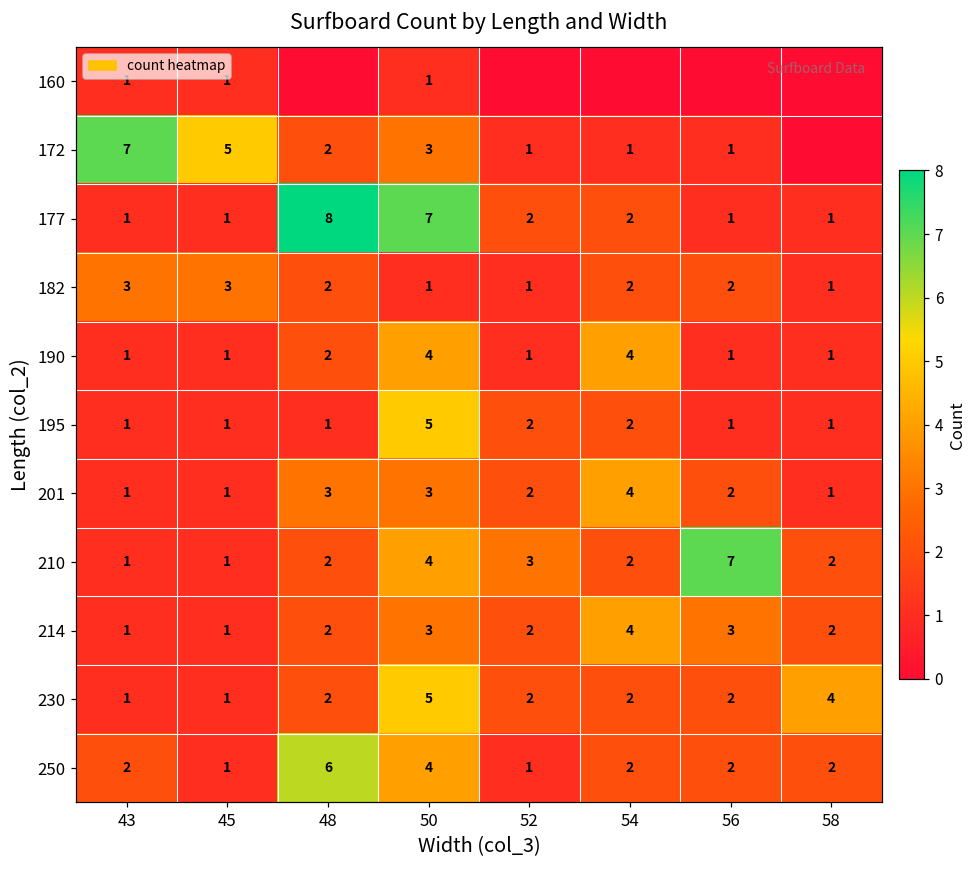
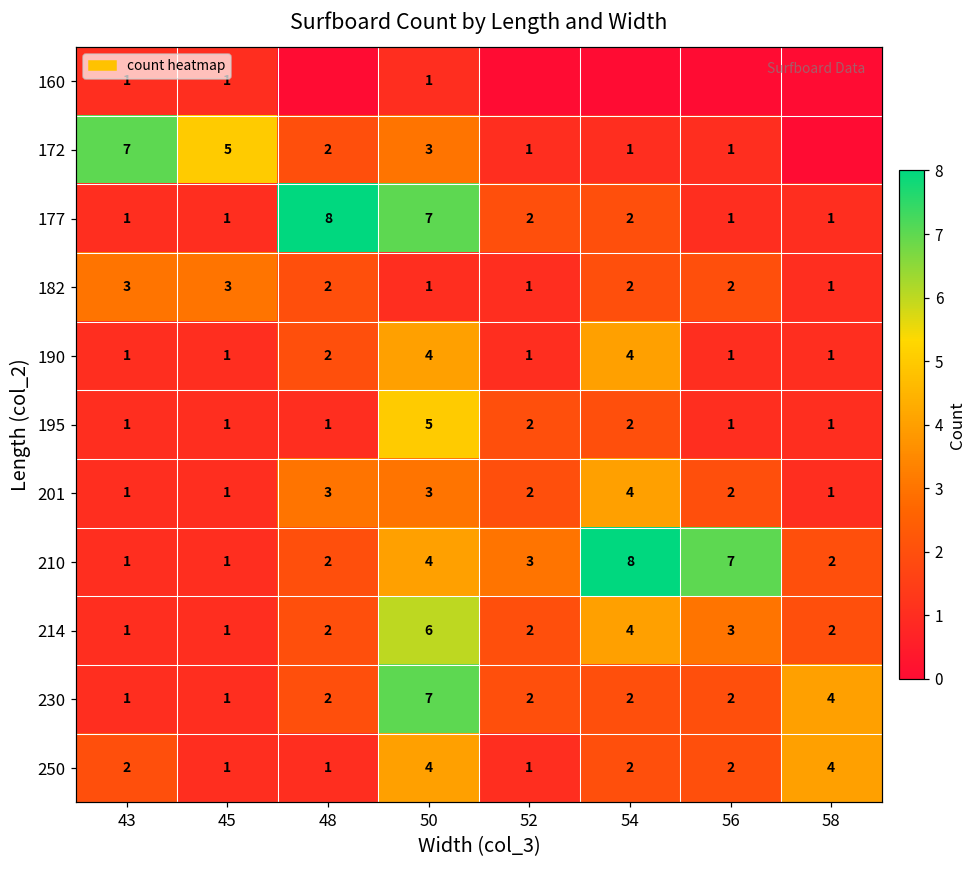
210, 54: 2 -> 8
214, 50: 3 -> 6
230, 50: 5 -> 7
250, 48: 6 -> 1
250, 58: 2 -> 4
